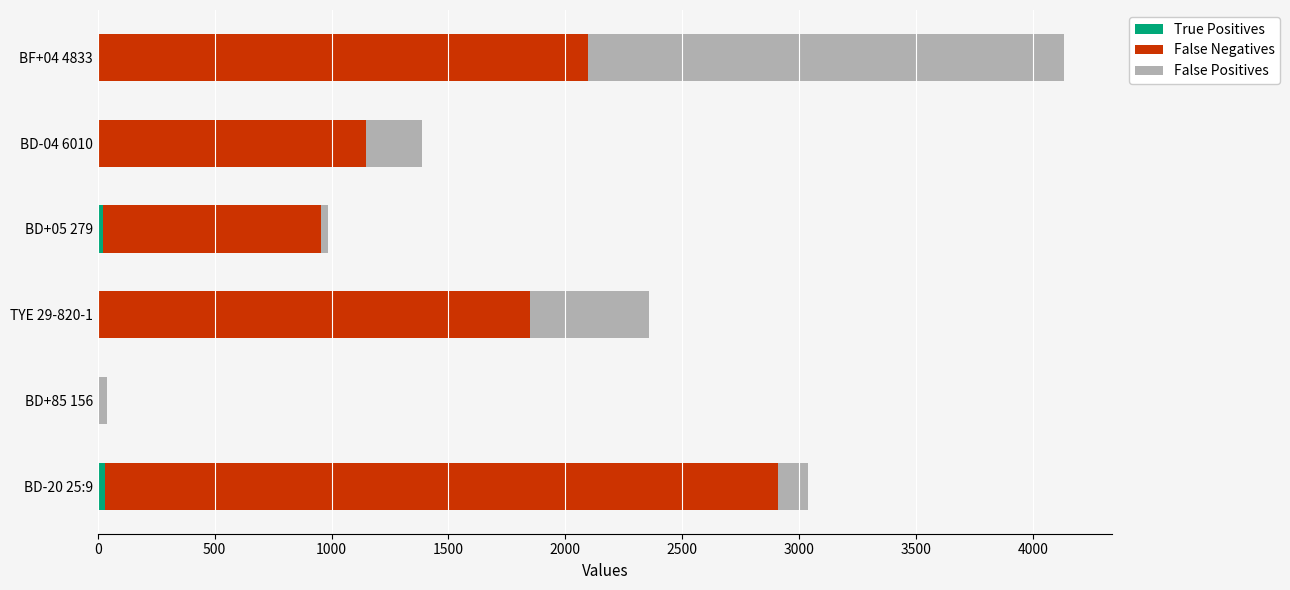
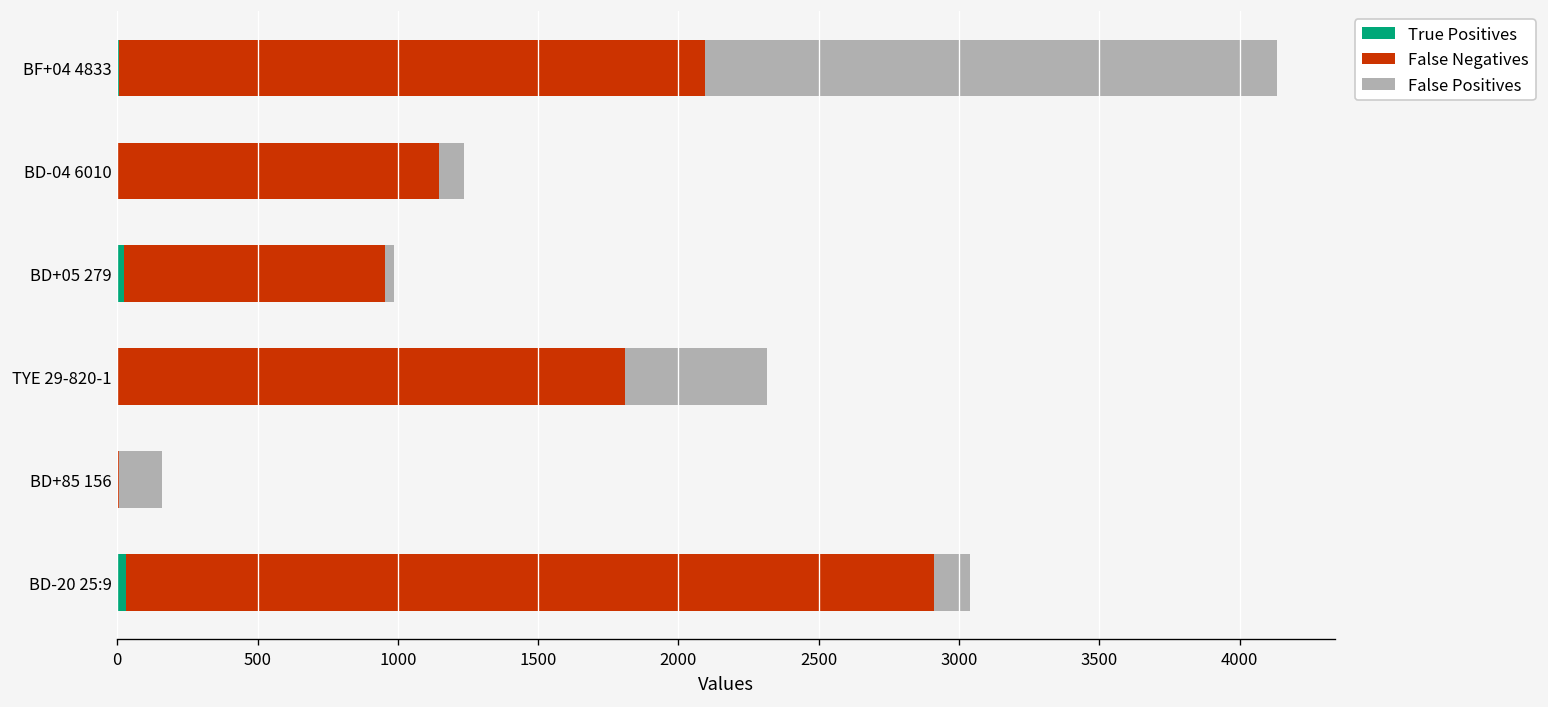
False Positives, BD-04 6010: 240 -> 90
False Negatives, TYE 29-820-1: 1850 -> 1810
False Positives, BD+85 156: 30 -> 160
